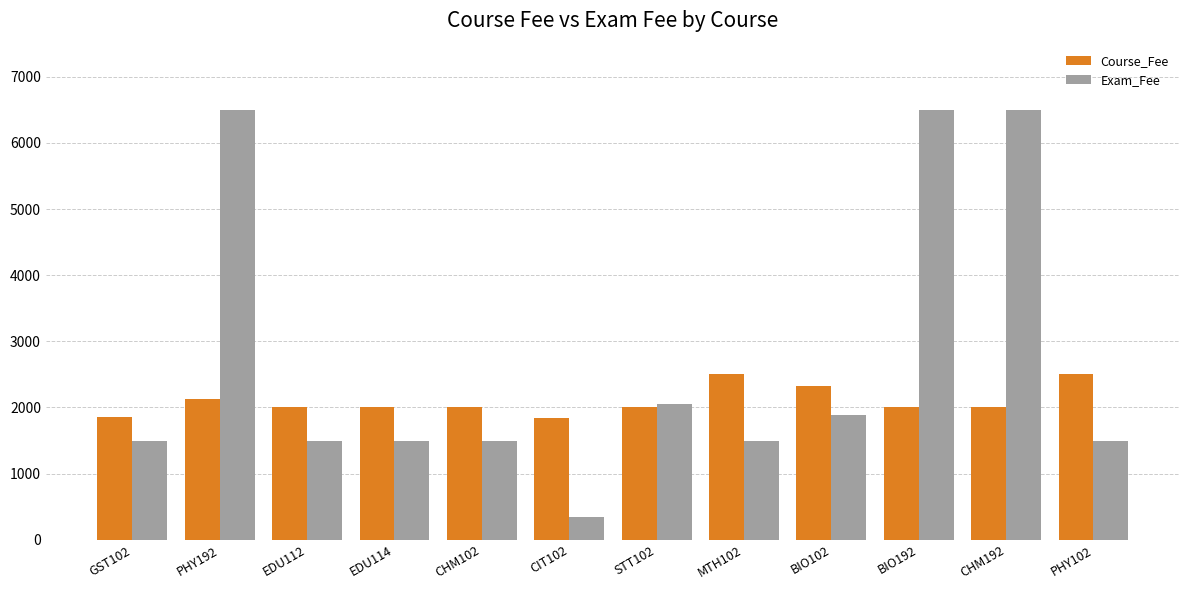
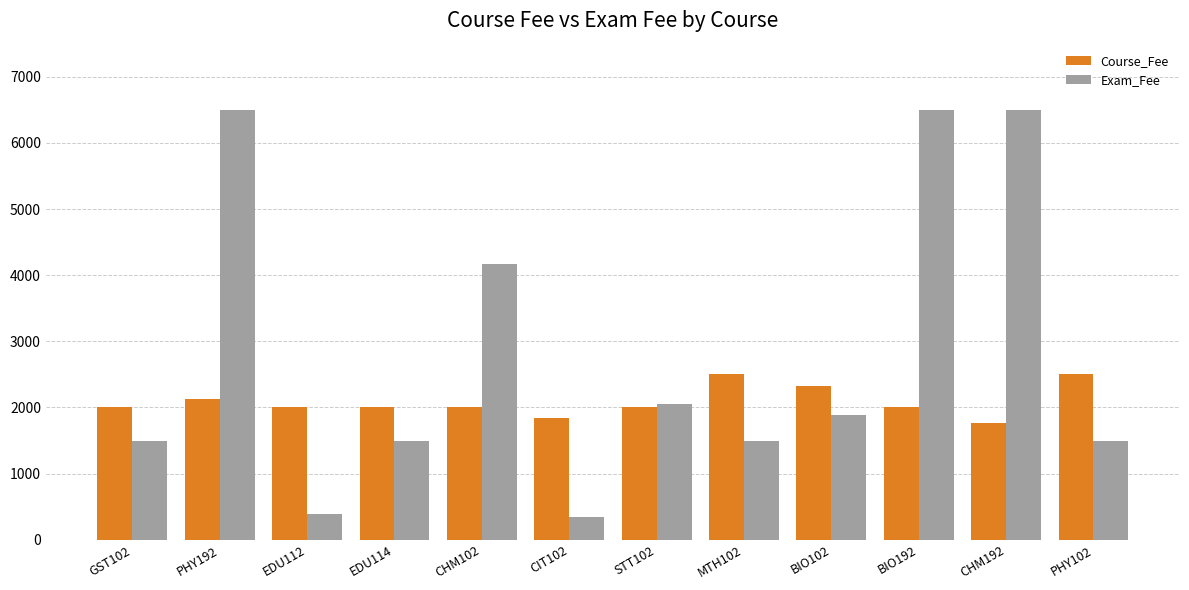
Course_Fee, GST102: 1800 -> 2000
Exam_Fee, EDU112: 1500 -> 400
Exam_Fee, CHM102: 1500 -> 4200
Course_Fee, CHM192: 2000 -> 1800
